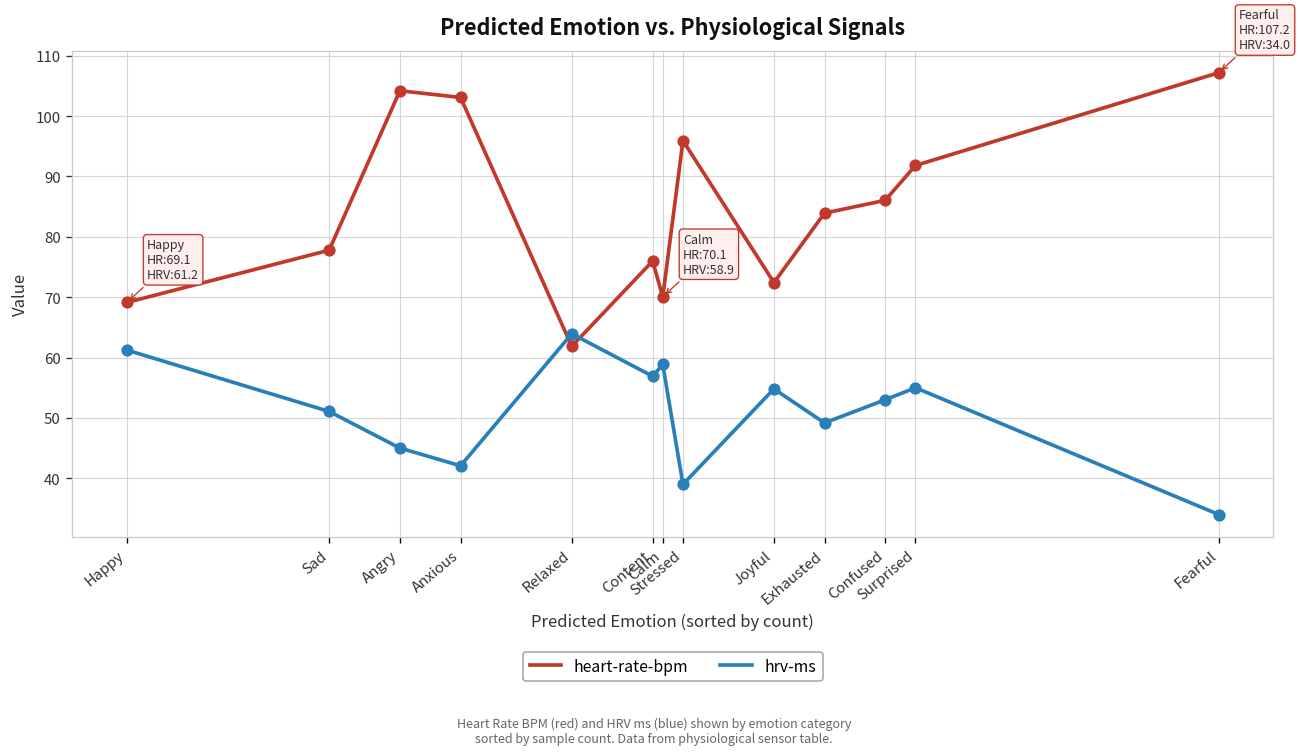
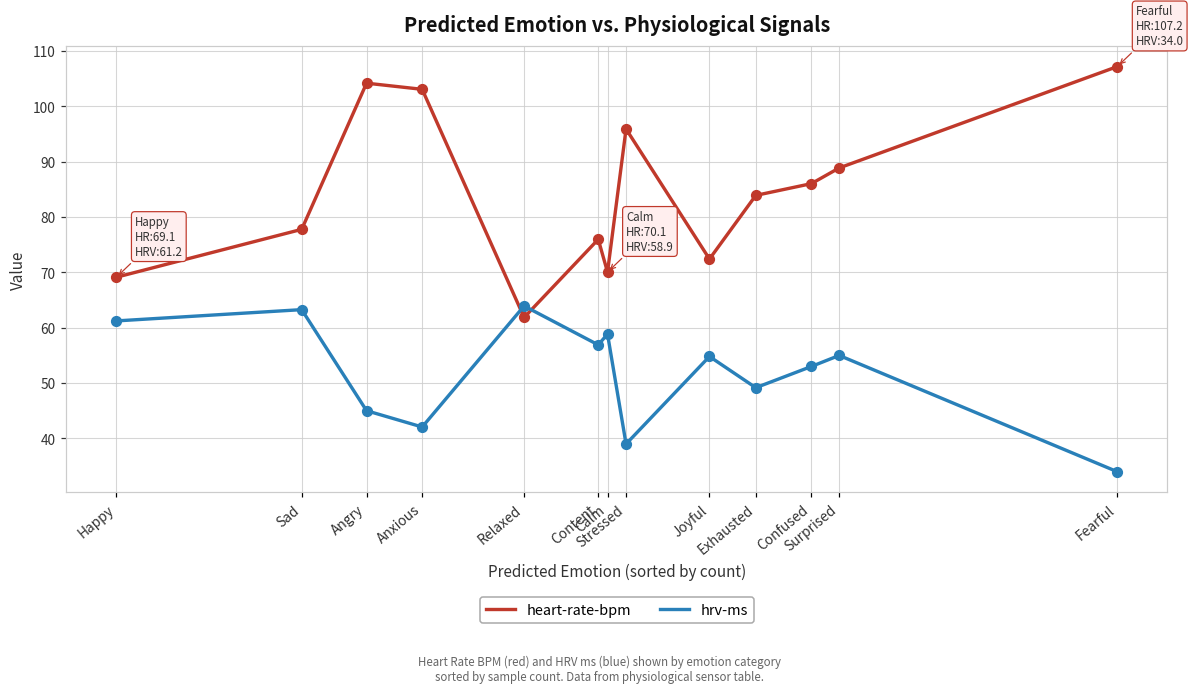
hrv-ms, Sad: 51 -> 63
heart-rate-bpm, Surprised: 92 -> 89
